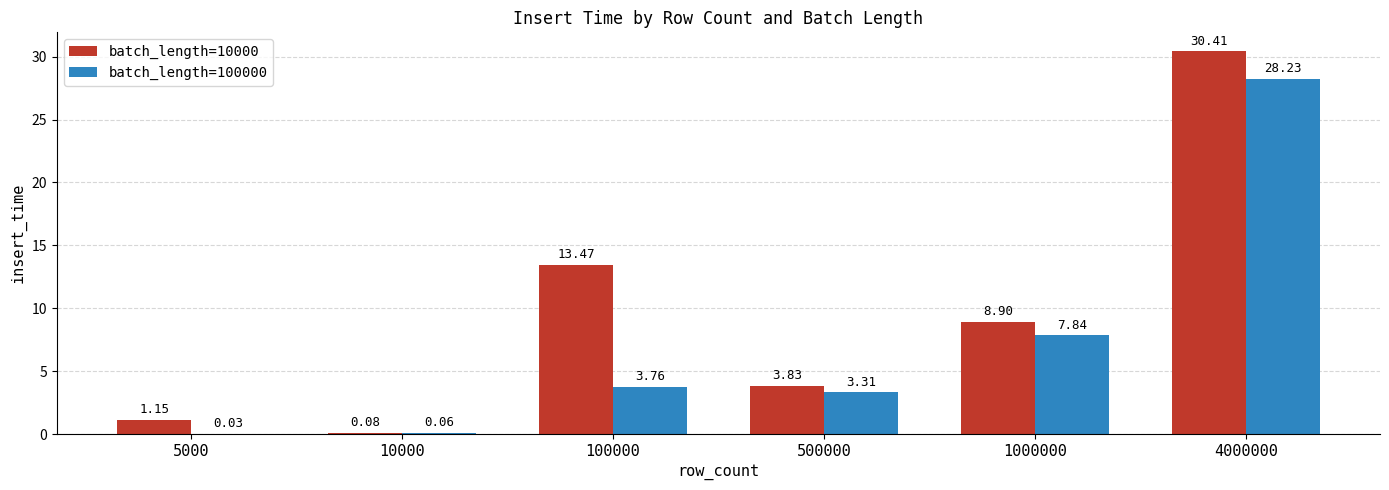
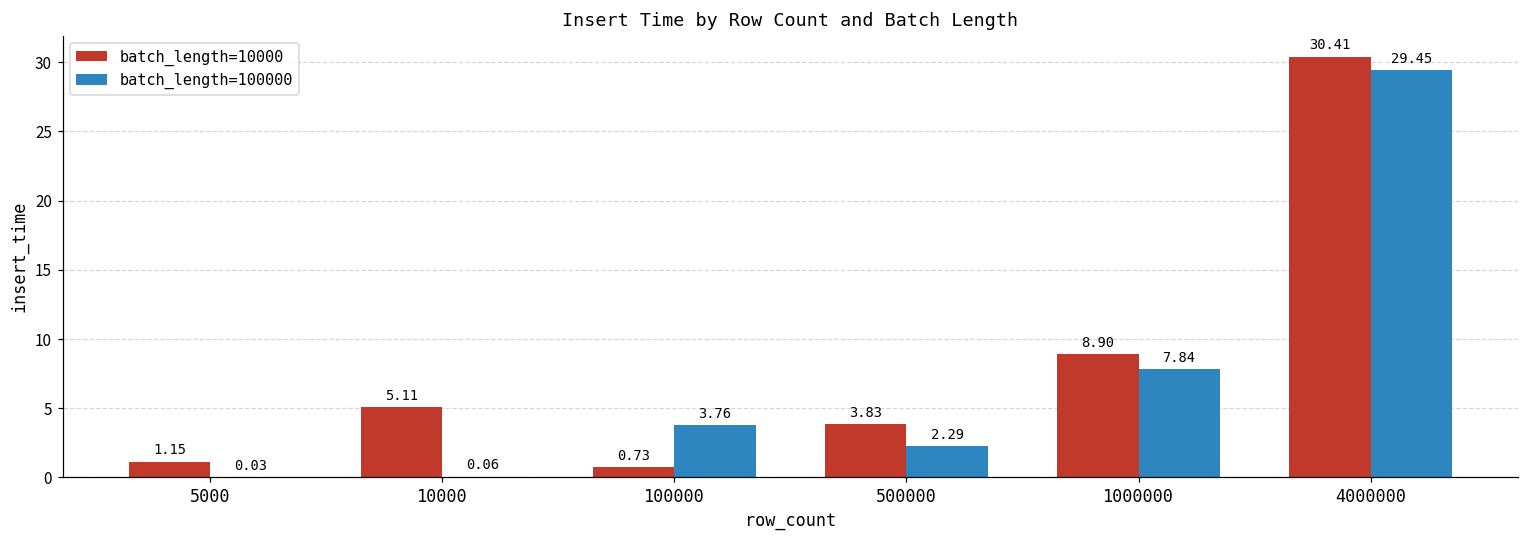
batch_length=10000, 10000: 0.08 -> 5.11
batch_length=10000, 100000: 13.47 -> 0.73
batch_length=100000, 500000: 3.31 -> 2.29
batch_length=100000, 4000000: 28.23 -> 29.45
